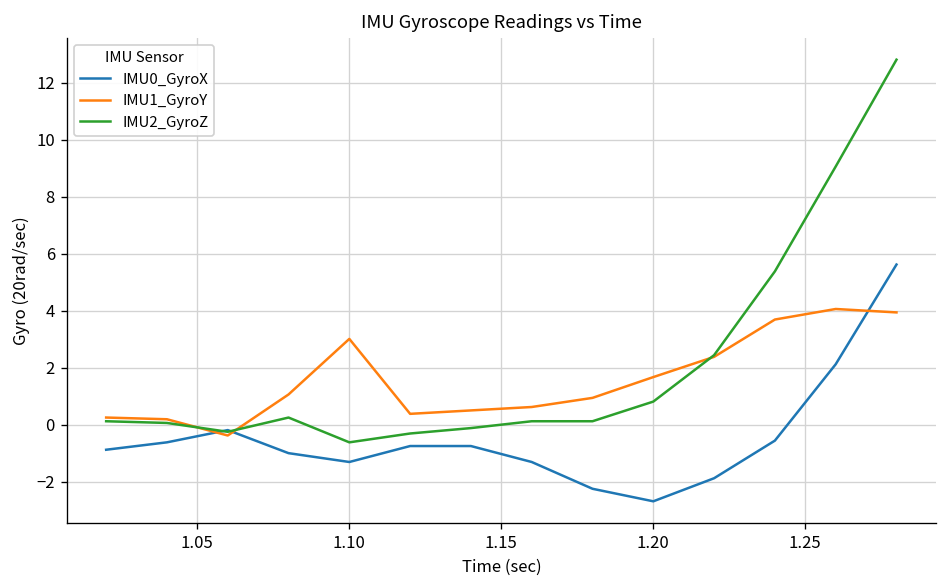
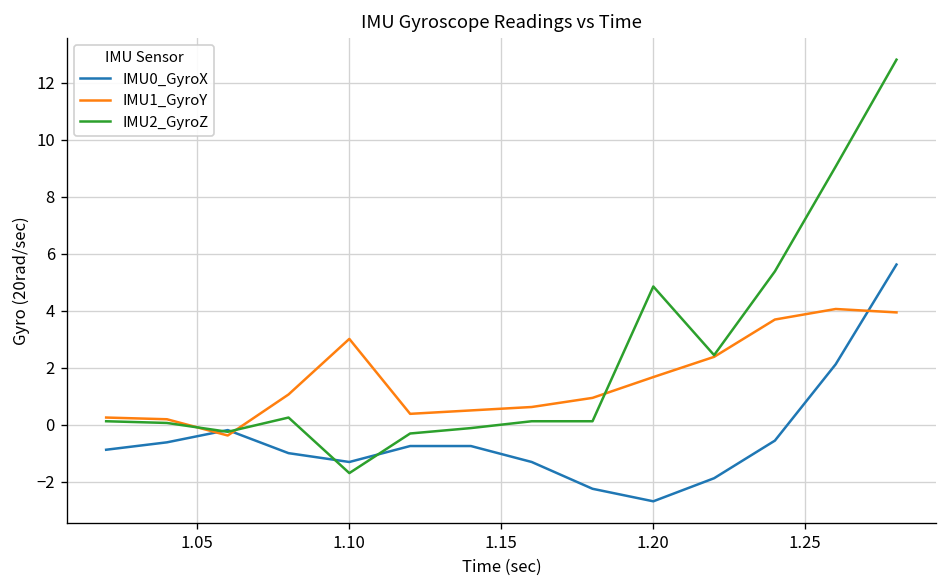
IMU2_GyroZ, 1.10: -0.6 -> -1.7
IMU2_GyroZ, 1.20: 0.8 -> 4.9
